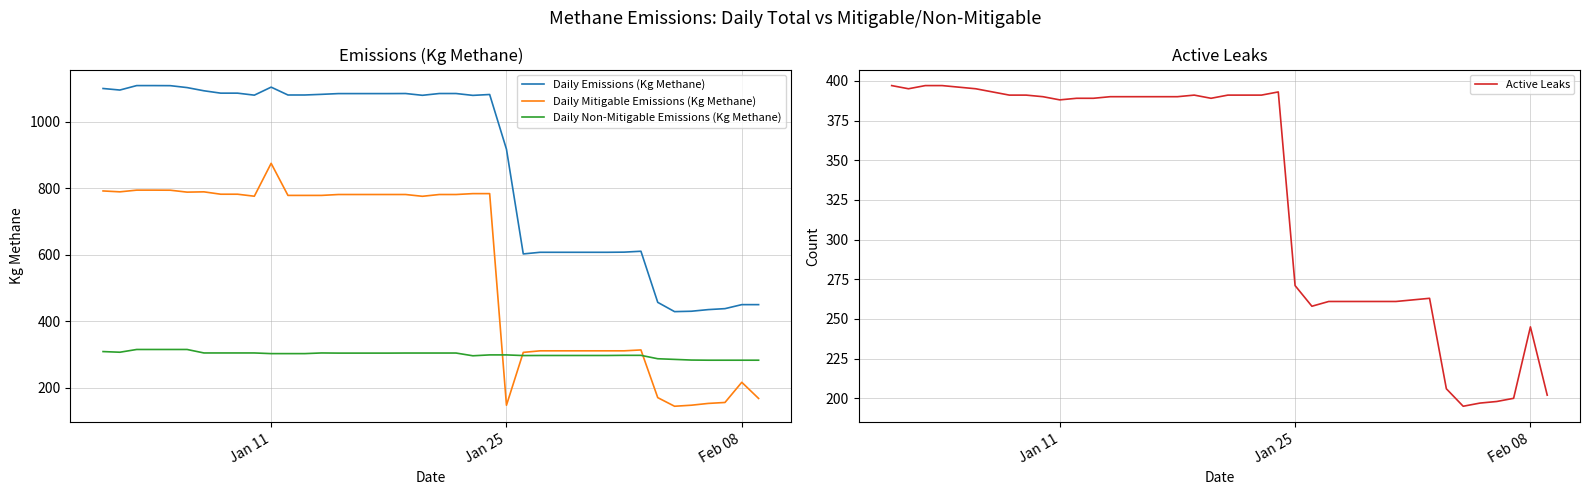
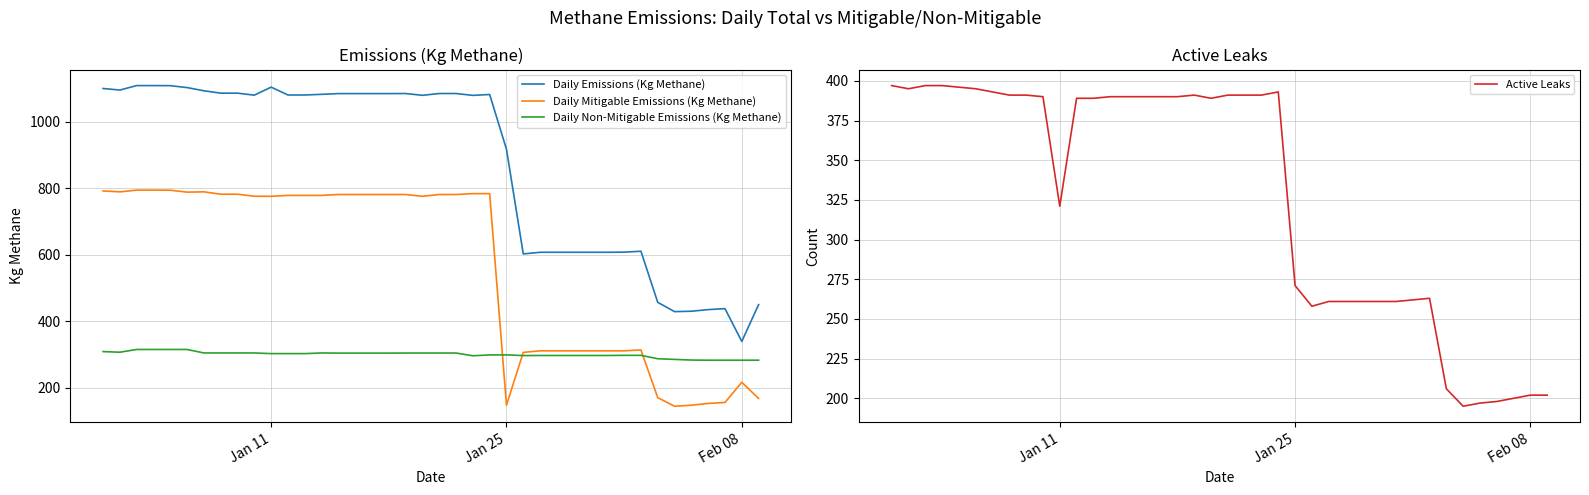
Emissions (Kg Methane), Daily Mitigable Emissions (Kg Methane), Jan 11: 870 -> 780
Emissions (Kg Methane), Daily Emissions (Kg Methane), Feb 08: 450 -> 340
Active Leaks, Jan 11: 388 -> 321
Active Leaks, Feb 08: 245 -> 202
